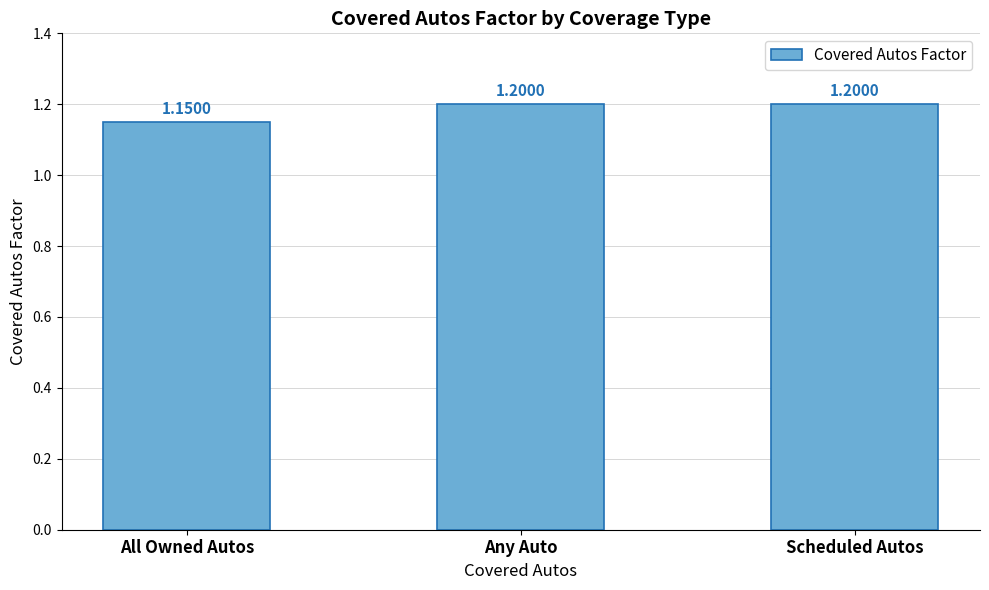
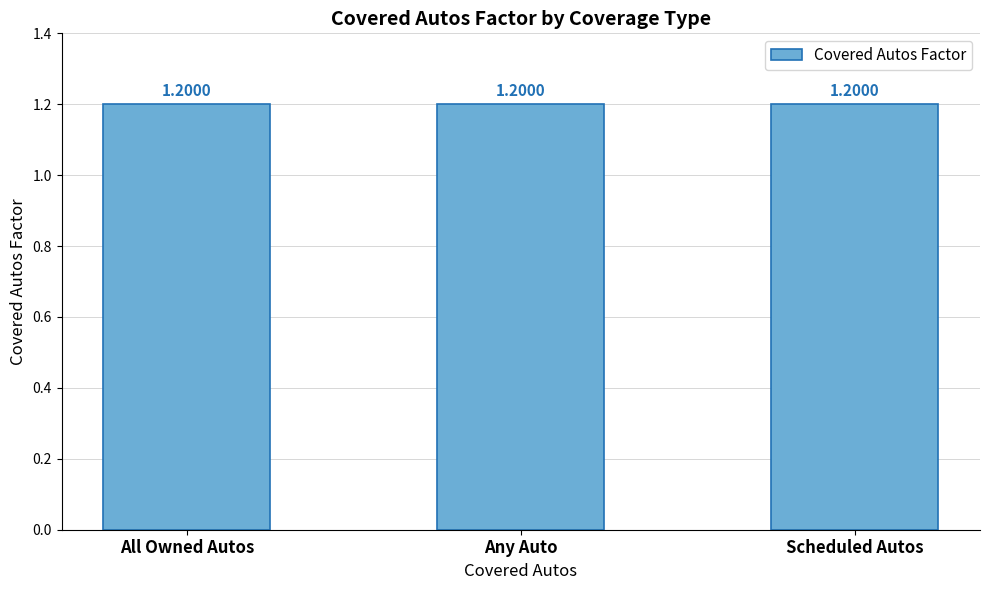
All Owned Autos: 1.1500 -> 1.2000
